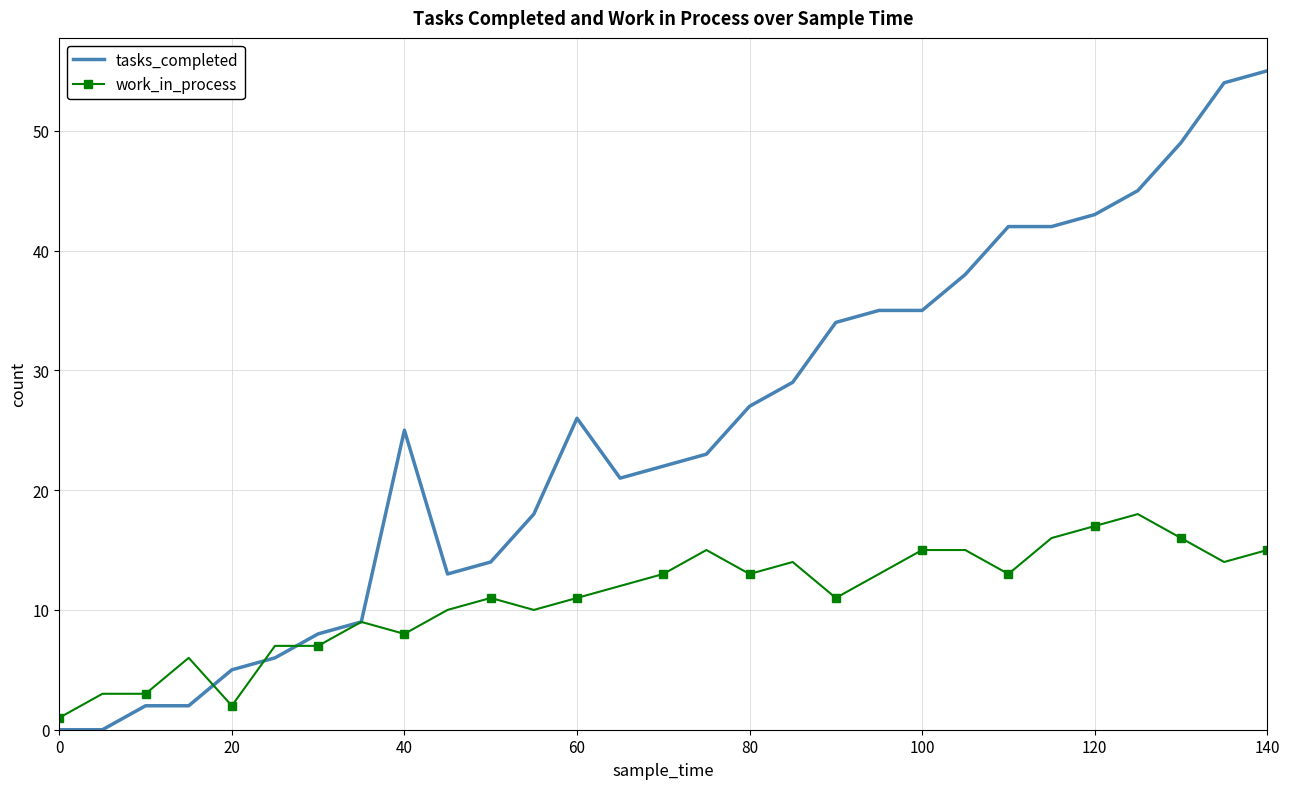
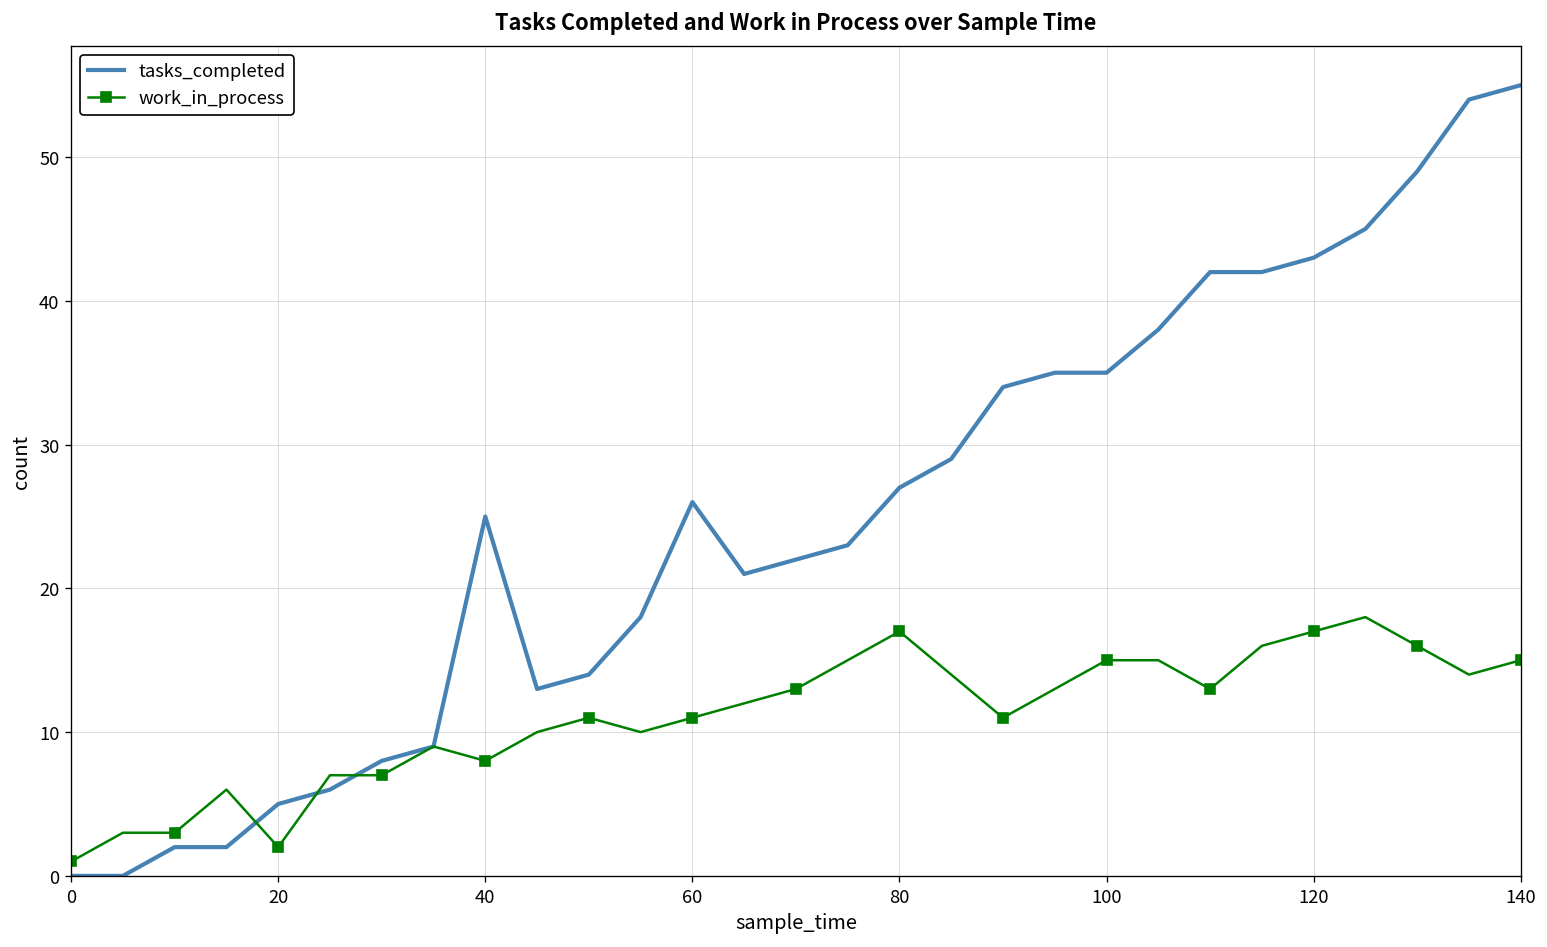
work_in_process, 80: 13 -> 17
